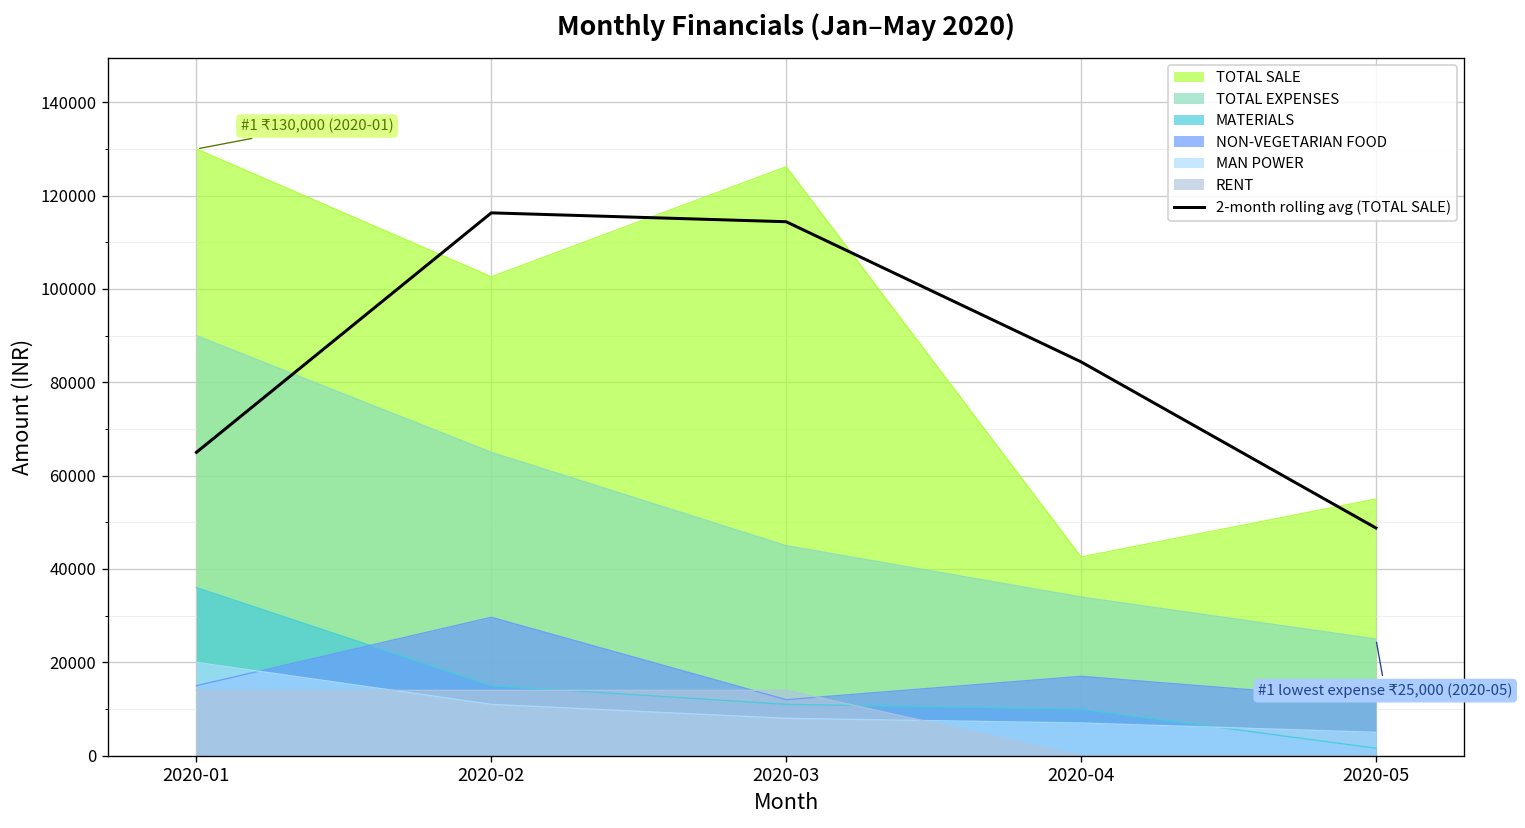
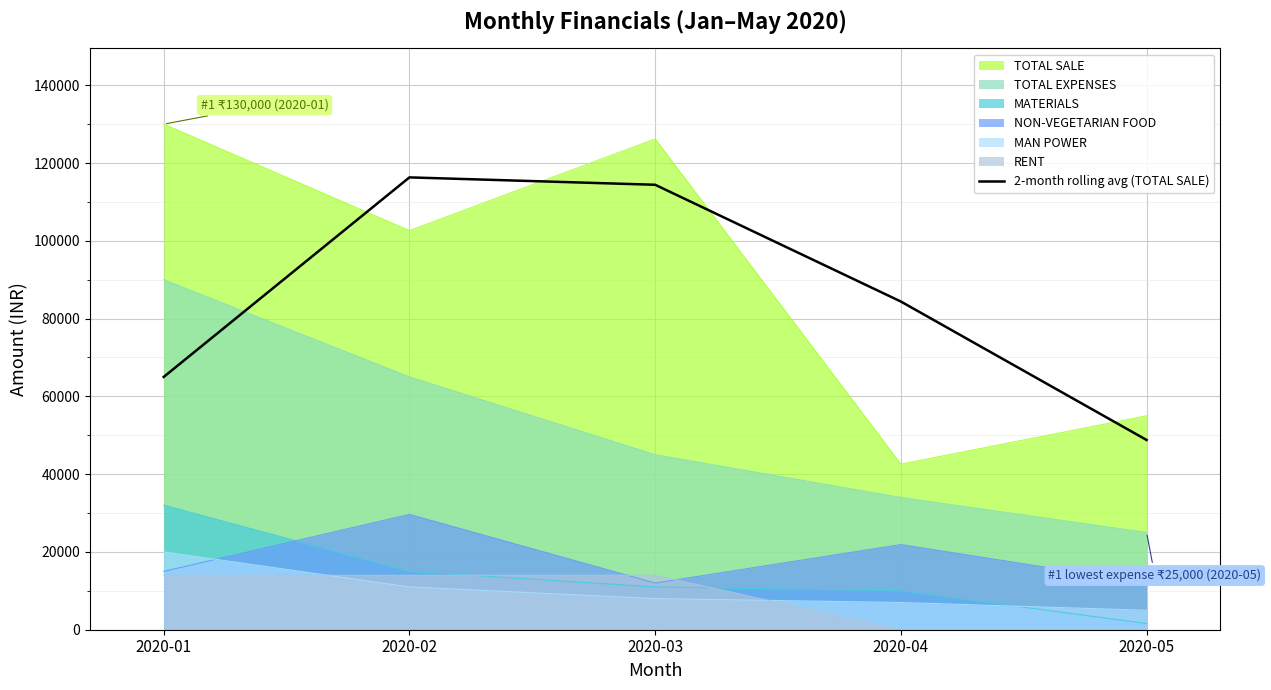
MATERIALS, 2020-01: 36000 -> 32000
NON-VEGETARIAN FOOD, 2020-04: 17000 -> 22000
